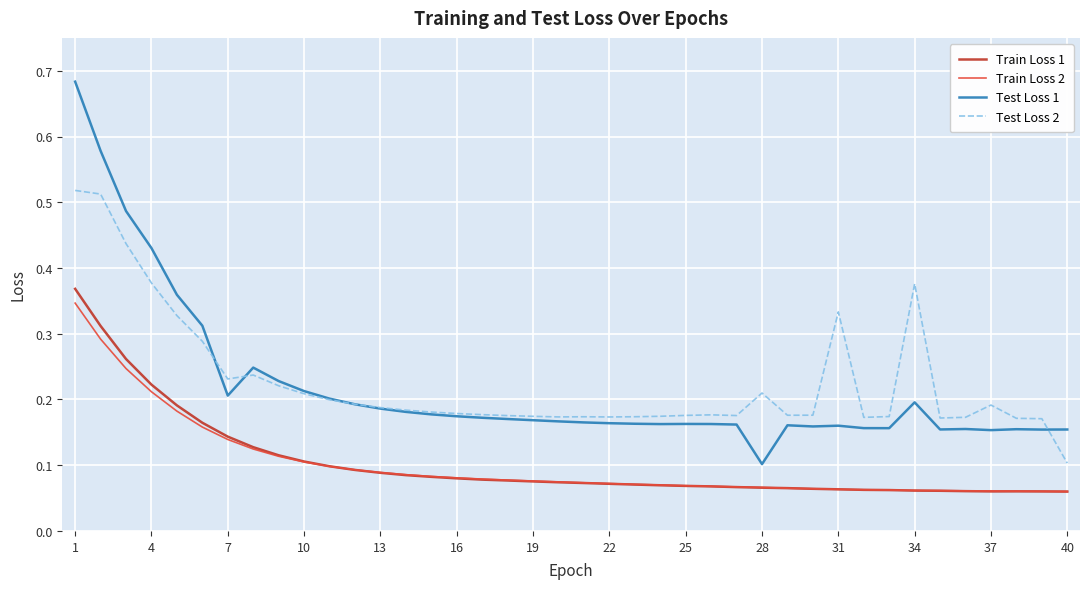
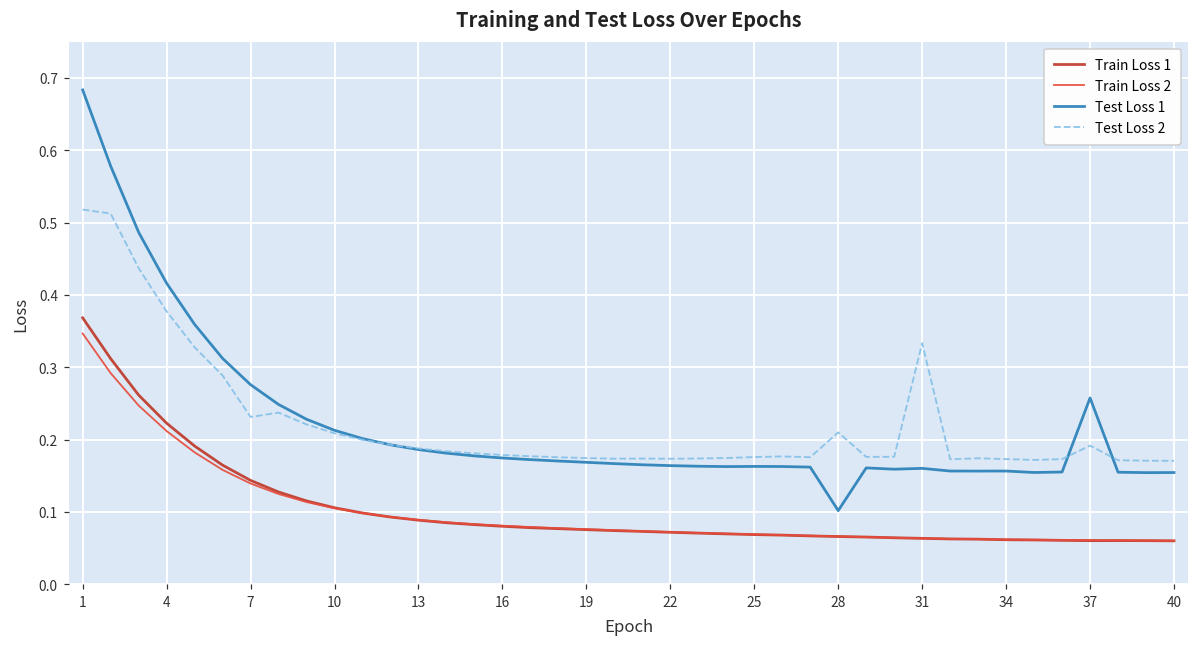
Test Loss 1, 4: 0.43 -> 0.42
Test Loss 1, 7: 0.21 -> 0.28
Test Loss 1, 34: 0.20 -> 0.16
Test Loss 2, 34: 0.38 -> 0.17
Test Loss 1, 37: 0.15 -> 0.26
Test Loss 2, 40: 0.10 -> 0.17
